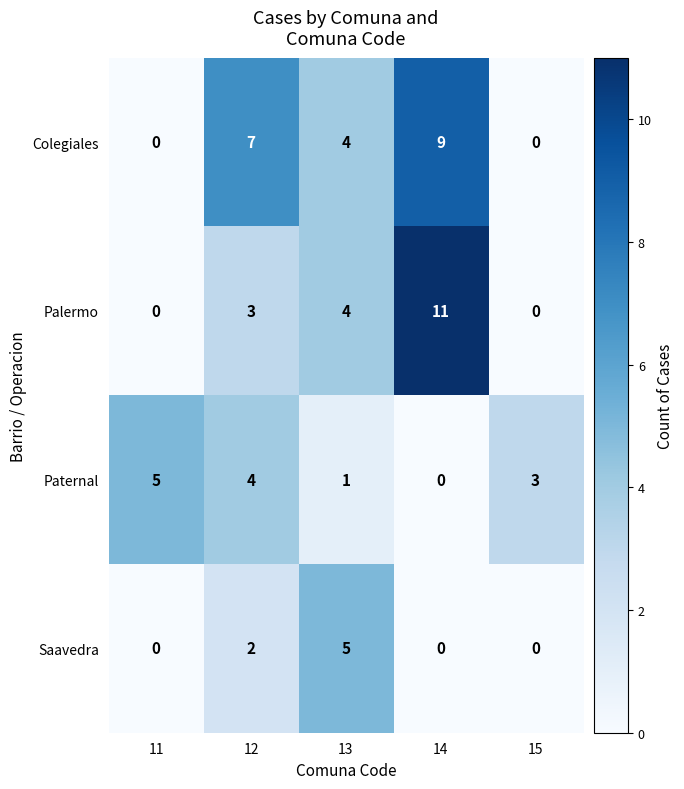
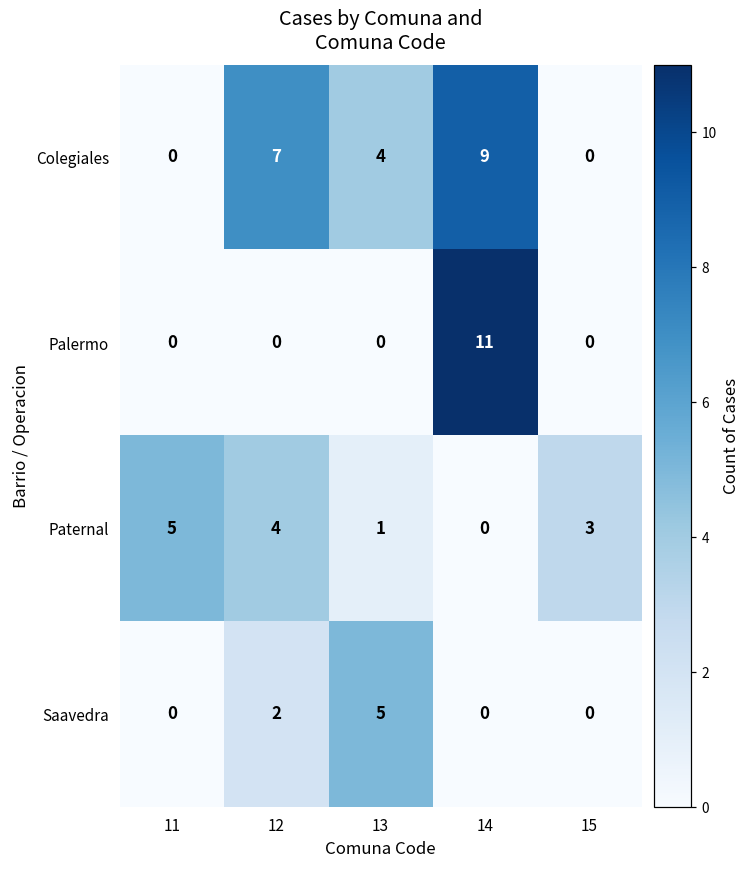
Palermo, 12: 3 -> 0
Palermo, 13: 4 -> 0
